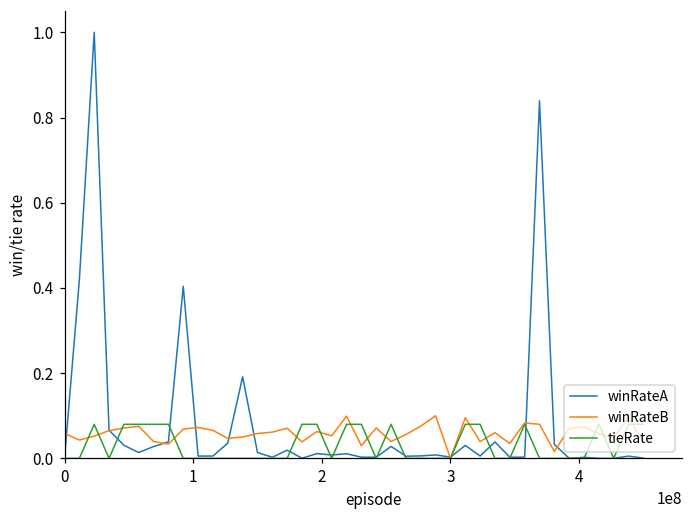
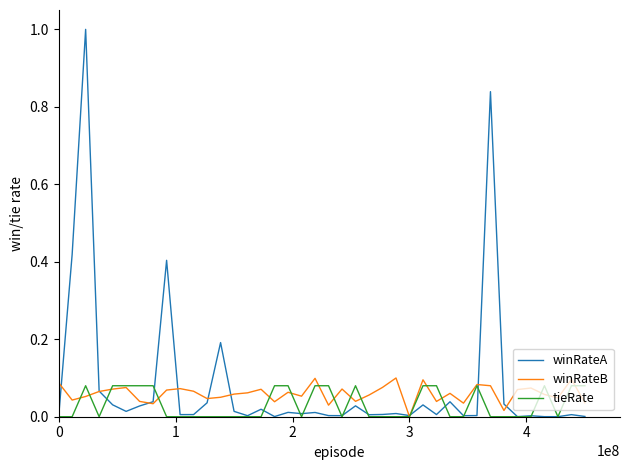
winRateB, 0: 0.06 -> 0.09
